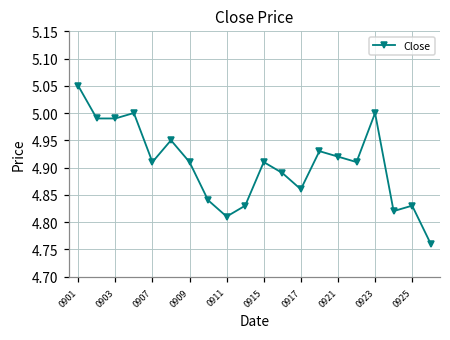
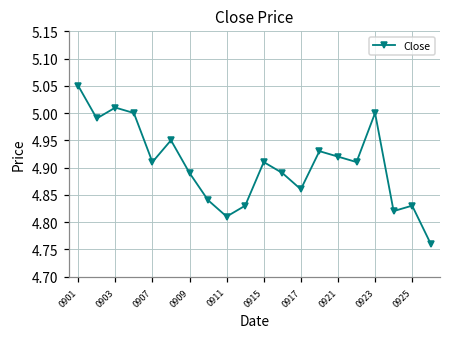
0903: 4.99 -> 5.01
0909: 4.91 -> 4.89
